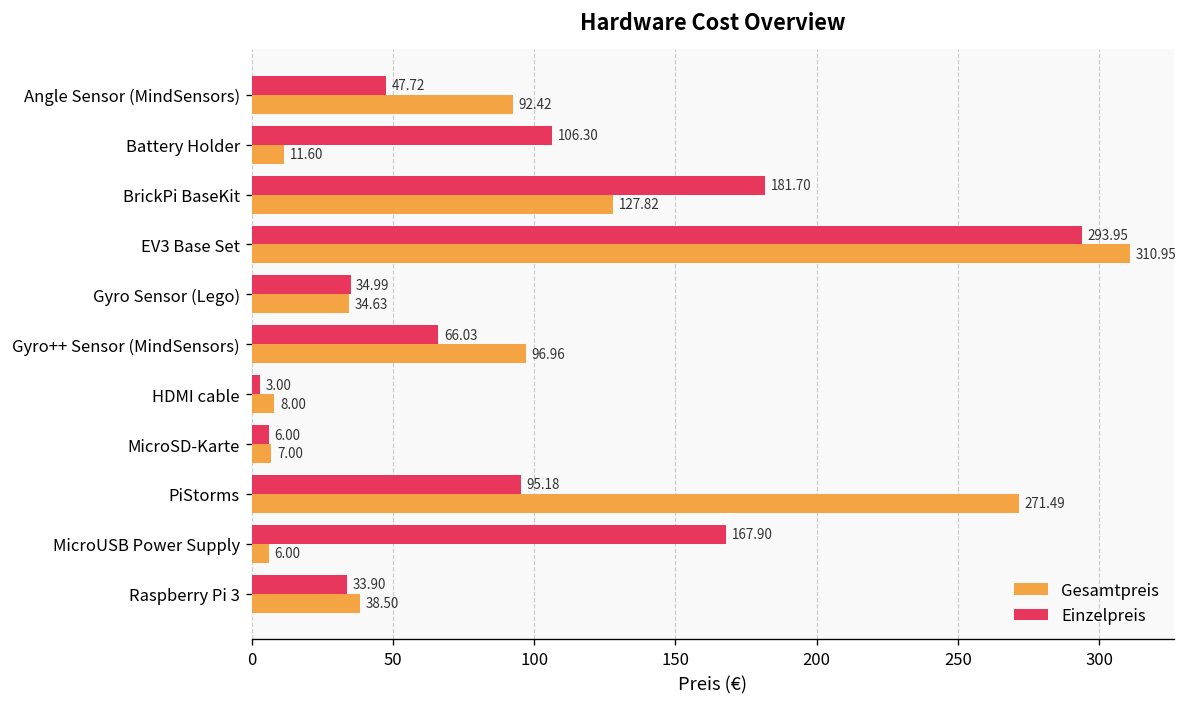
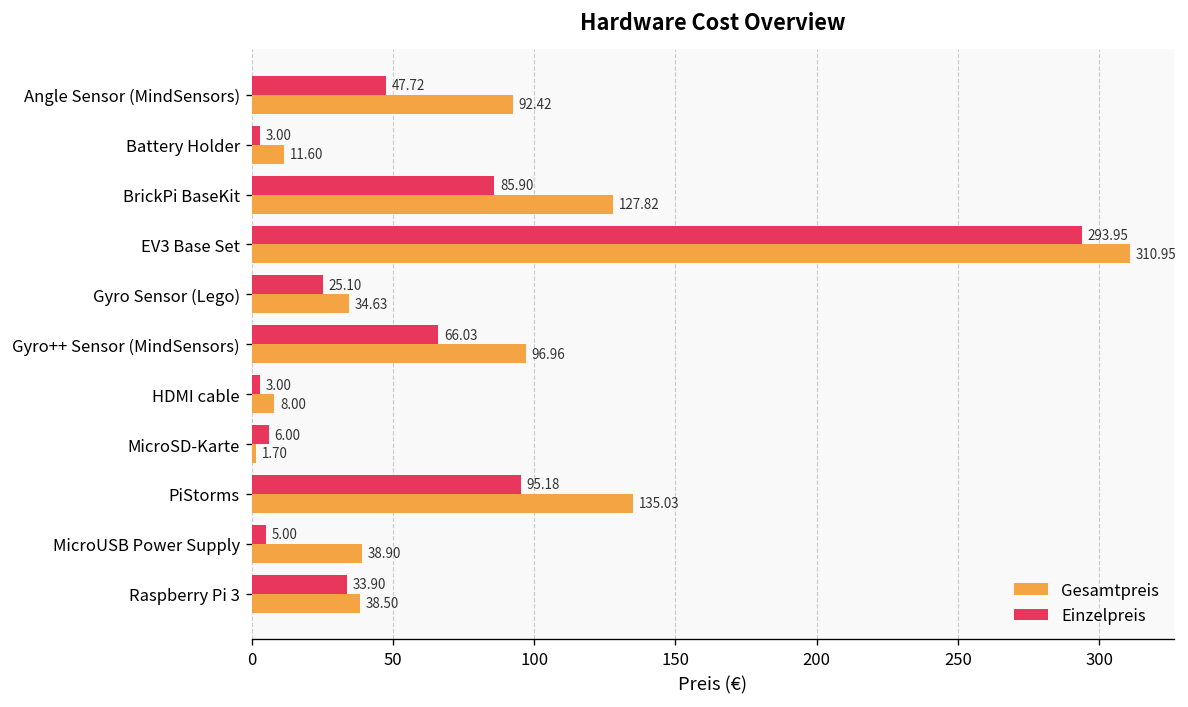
Einzelpreis, Battery Holder: 106.30 -> 3.00
Einzelpreis, BrickPi BaseKit: 181.70 -> 85.90
Einzelpreis, Gyro Sensor (Lego): 34.99 -> 25.10
Gesamtpreis, MicroSD-Karte: 7.00 -> 1.70
Gesamtpreis, PiStorms: 271.49 -> 135.03
Einzelpreis, MicroUSB Power Supply: 167.90 -> 5.00
Gesamtpreis, MicroUSB Power Supply: 6.00 -> 38.90
